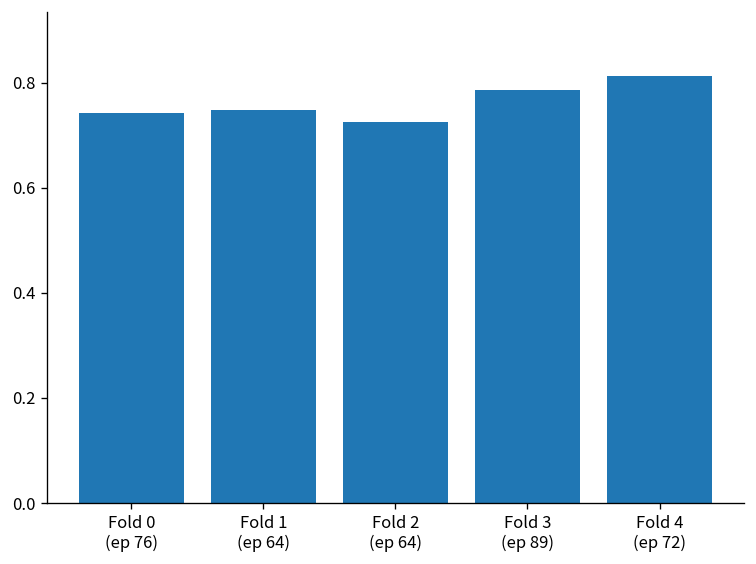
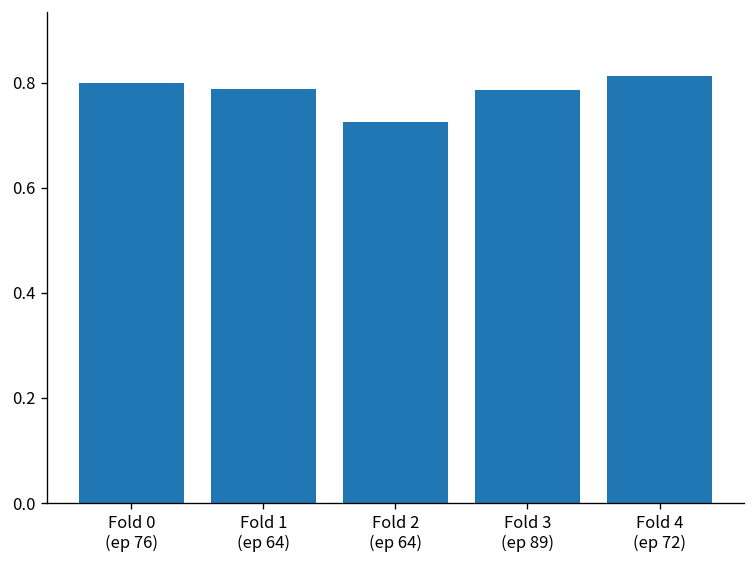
Fold 0 (ep 76): 0.74 -> 0.80
Fold 1 (ep 64): 0.75 -> 0.79
